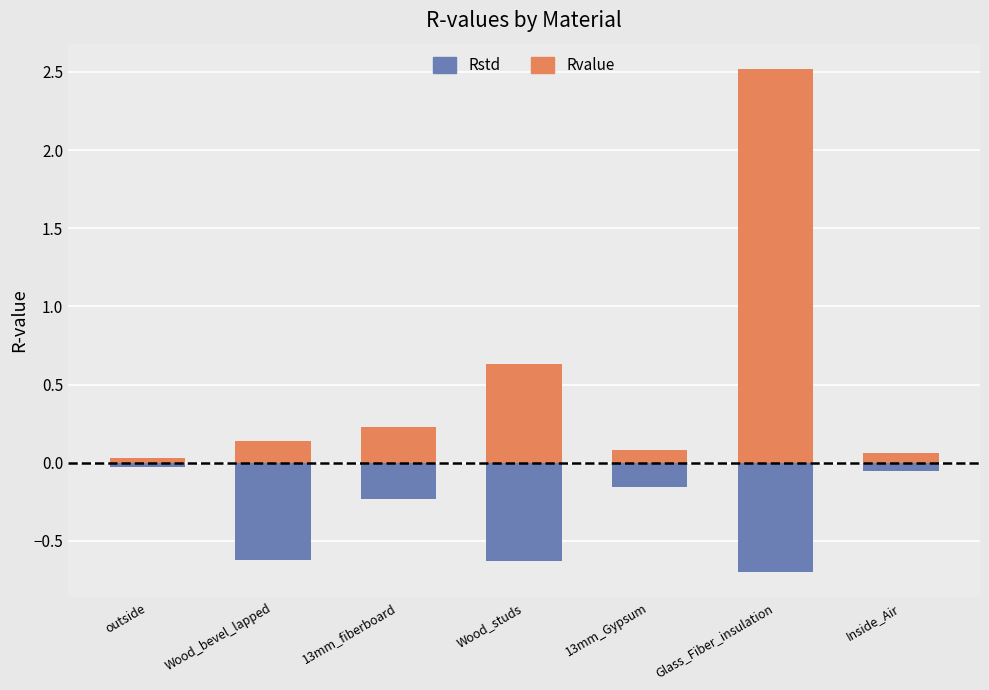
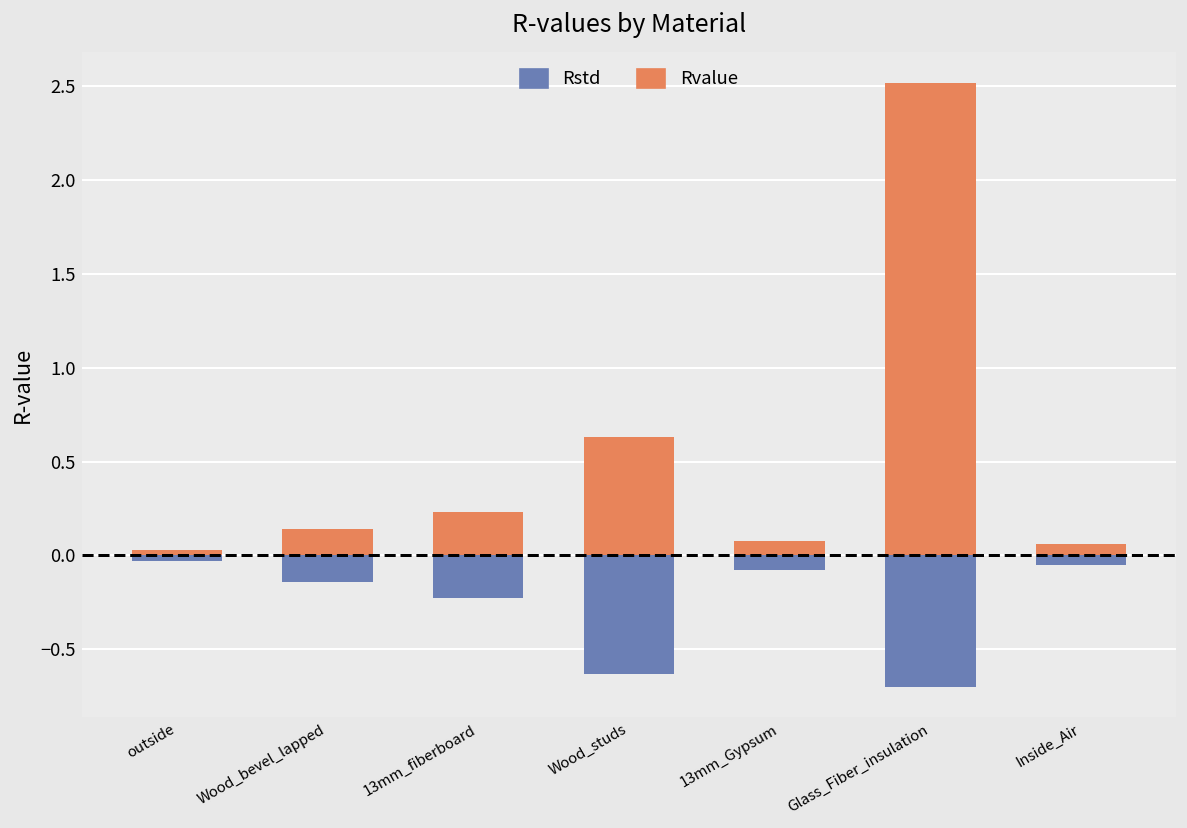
Rstd, Wood_bevel_lapped: -0.62 -> -0.14
Rstd, 13mm_Gypsum: -0.16 -> -0.08
